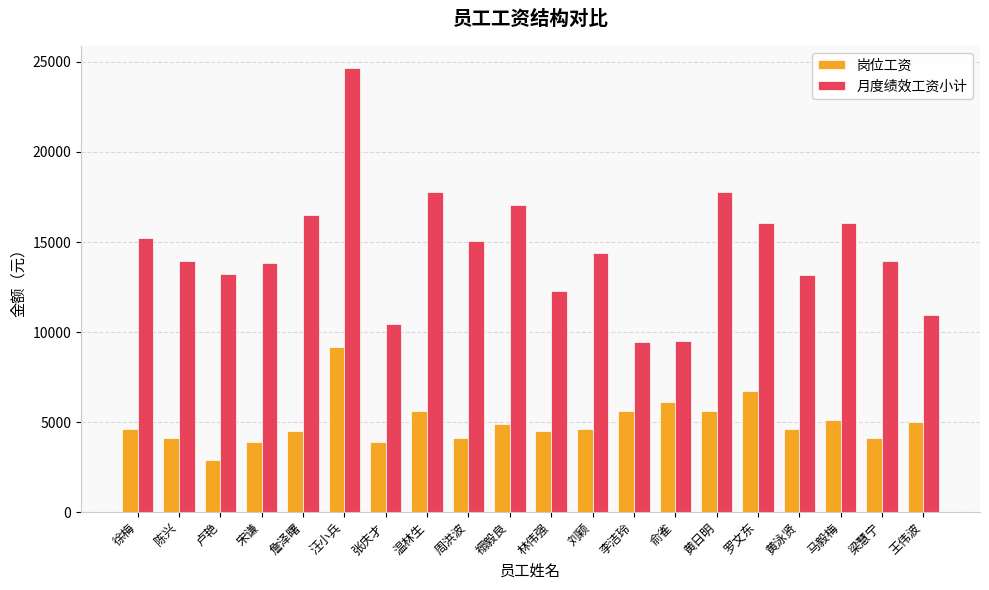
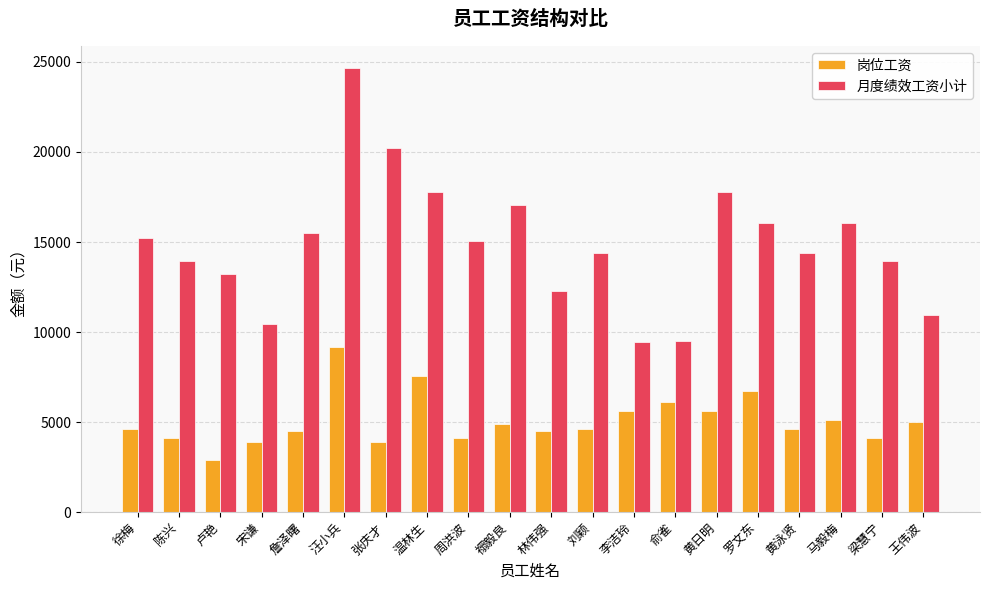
月度绩效工资小计, 宋谦: 13800 -> 10500
月度绩效工资小计, 詹泽曙: 16500 -> 15500
月度绩效工资小计, 张庆才: 10500 -> 20200
岗位工资, 温林生: 5600 -> 7500
月度绩效工资小计, 黄泳贤: 13200 -> 14400
